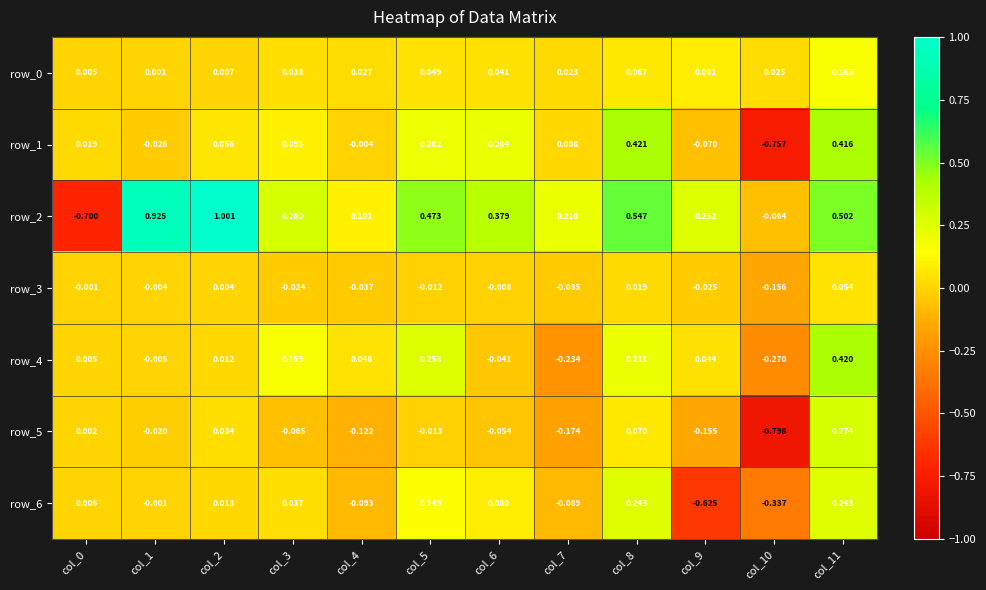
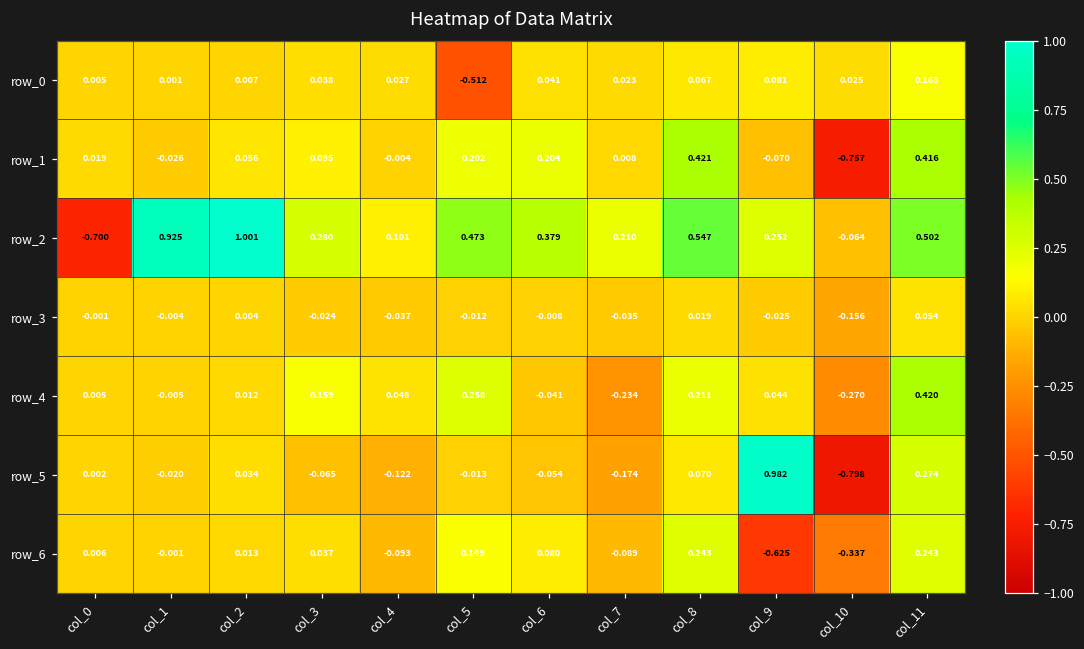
row_0, col_5: 0.049 -> -0.512
row_5, col_9: -0.155 -> 0.982
